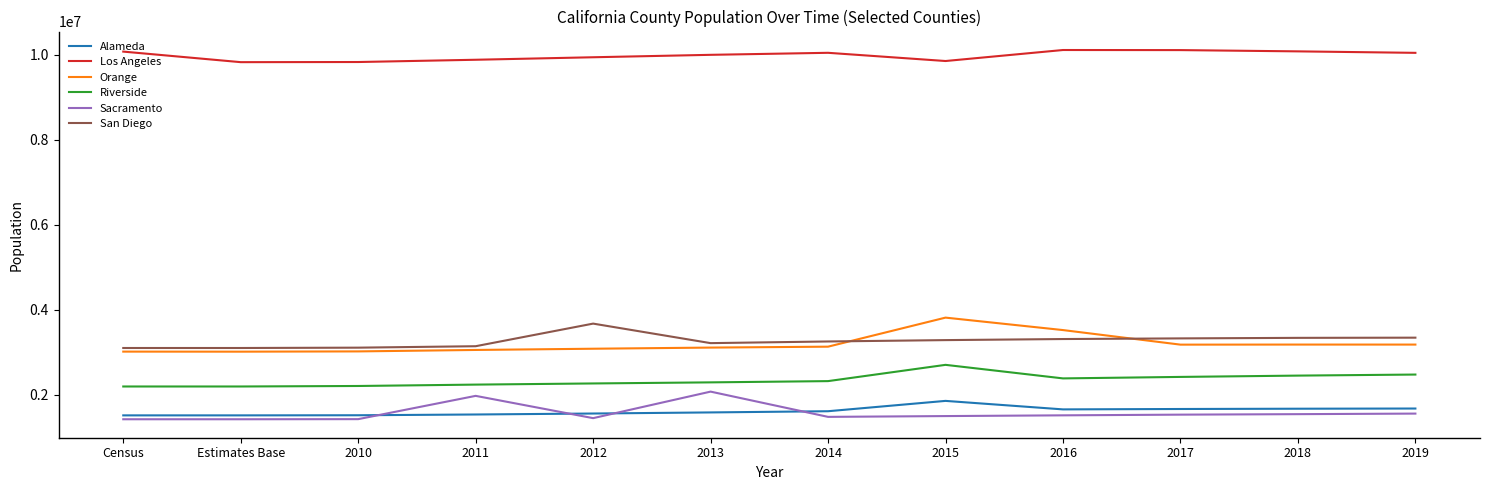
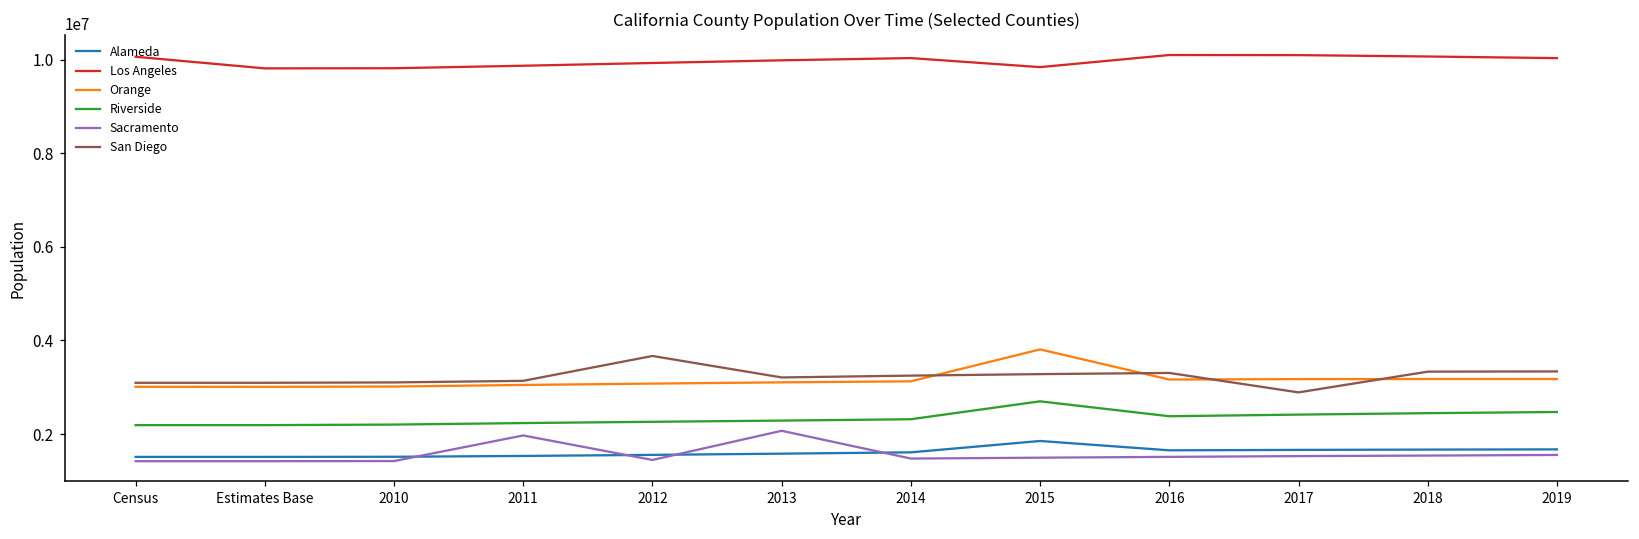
Orange, 2016: 3500000 -> 3200000
San Diego, 2017: 3300000 -> 2900000
